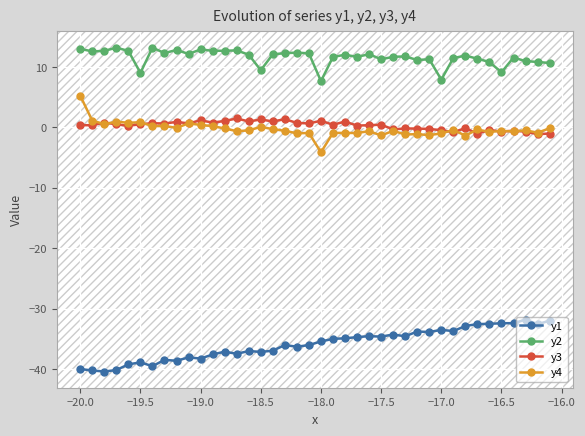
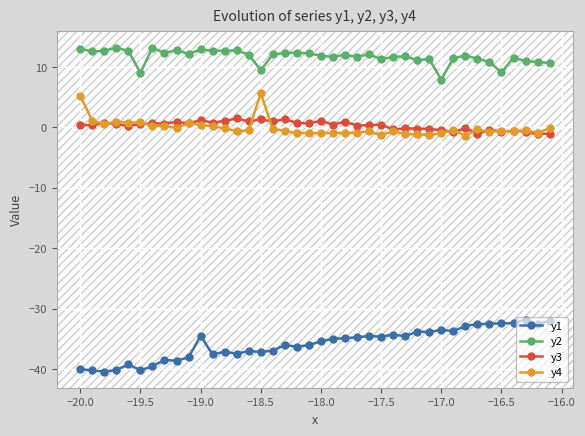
y1, −19.5: -39 -> -40
y1, −19.0: -38 -> -35
y4, −18.5: 0 -> 6
y2, −18.0: 8 -> 12
y4, −18.0: -4 -> -1
